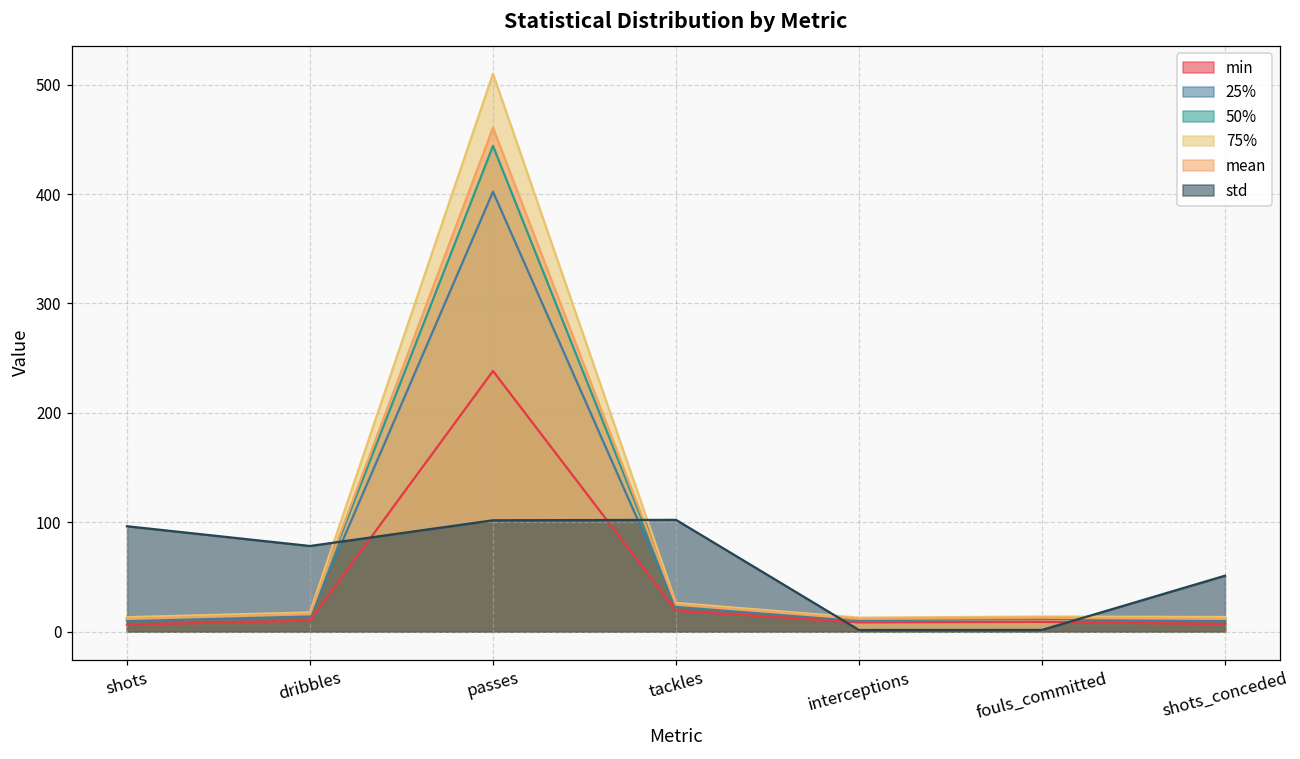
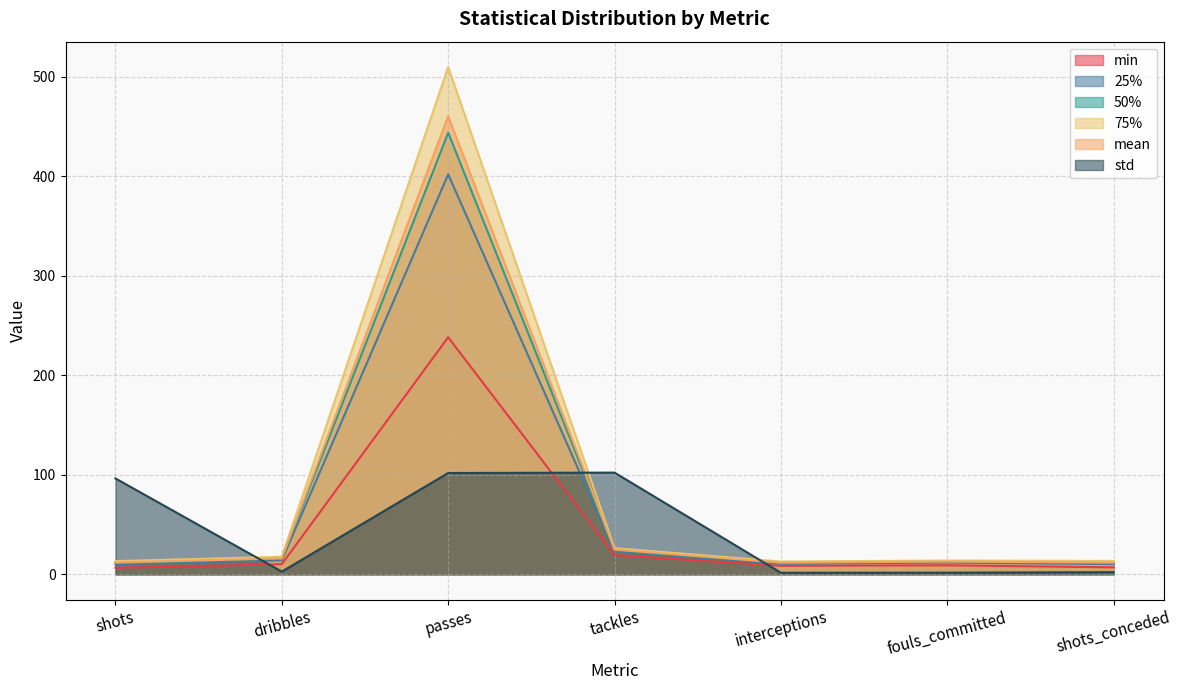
std, dribbles: 80 -> 0
std, shots_conceded: 50 -> 0
